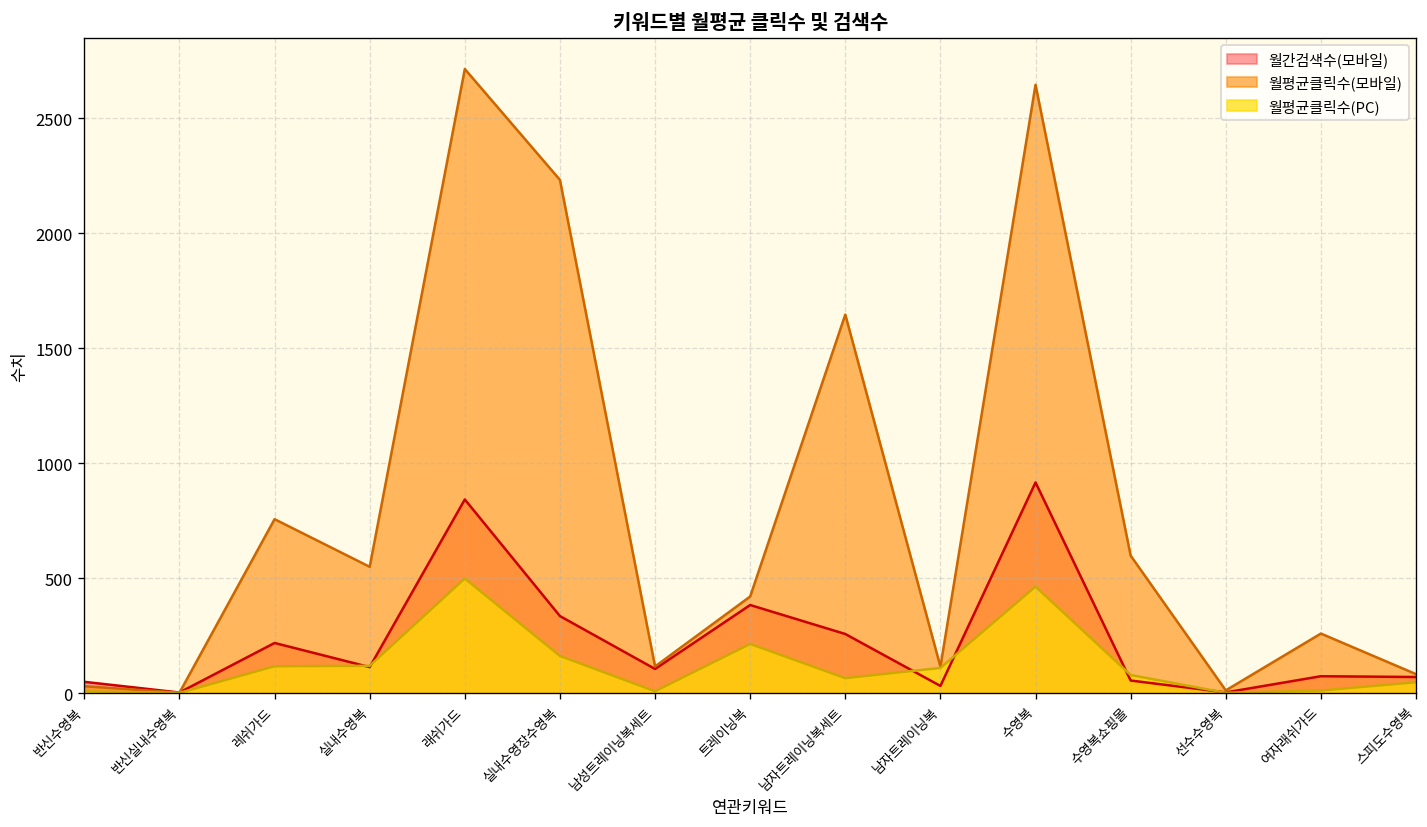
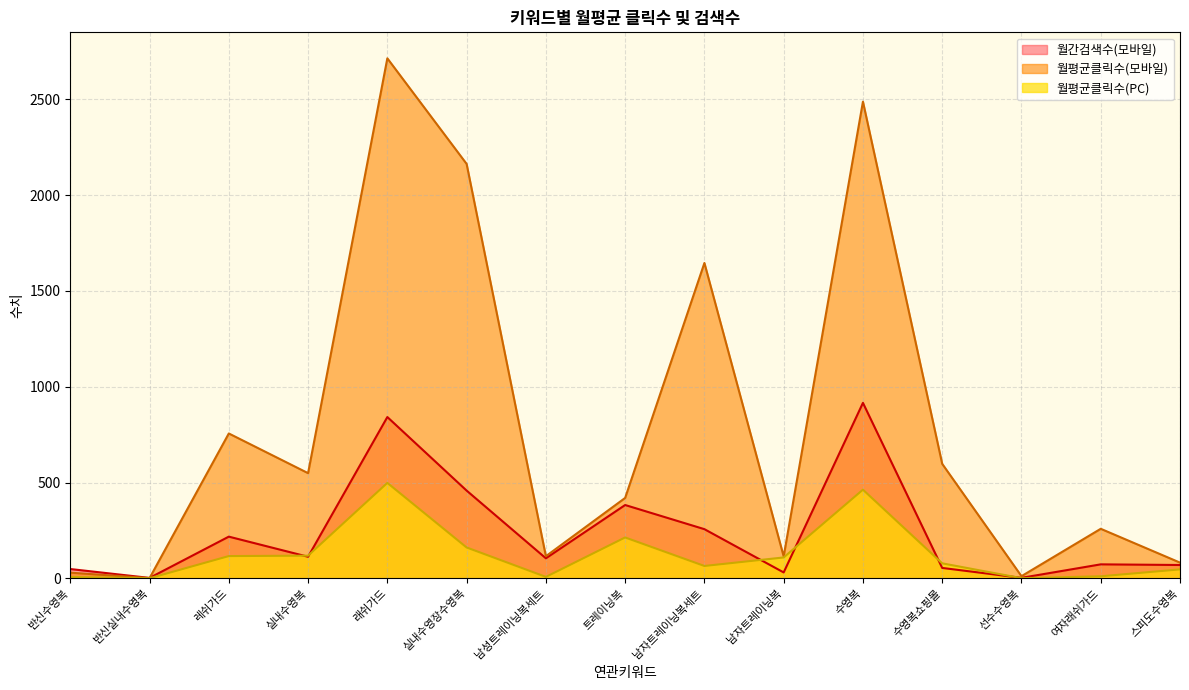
월간검색수(모바일), 실내수영장수영복: 340 -> 460
월평균클릭수(모바일), 실내수영장수영복: 2230 -> 2160
월평균클릭수(모바일), 수영복: 2650 -> 2490
